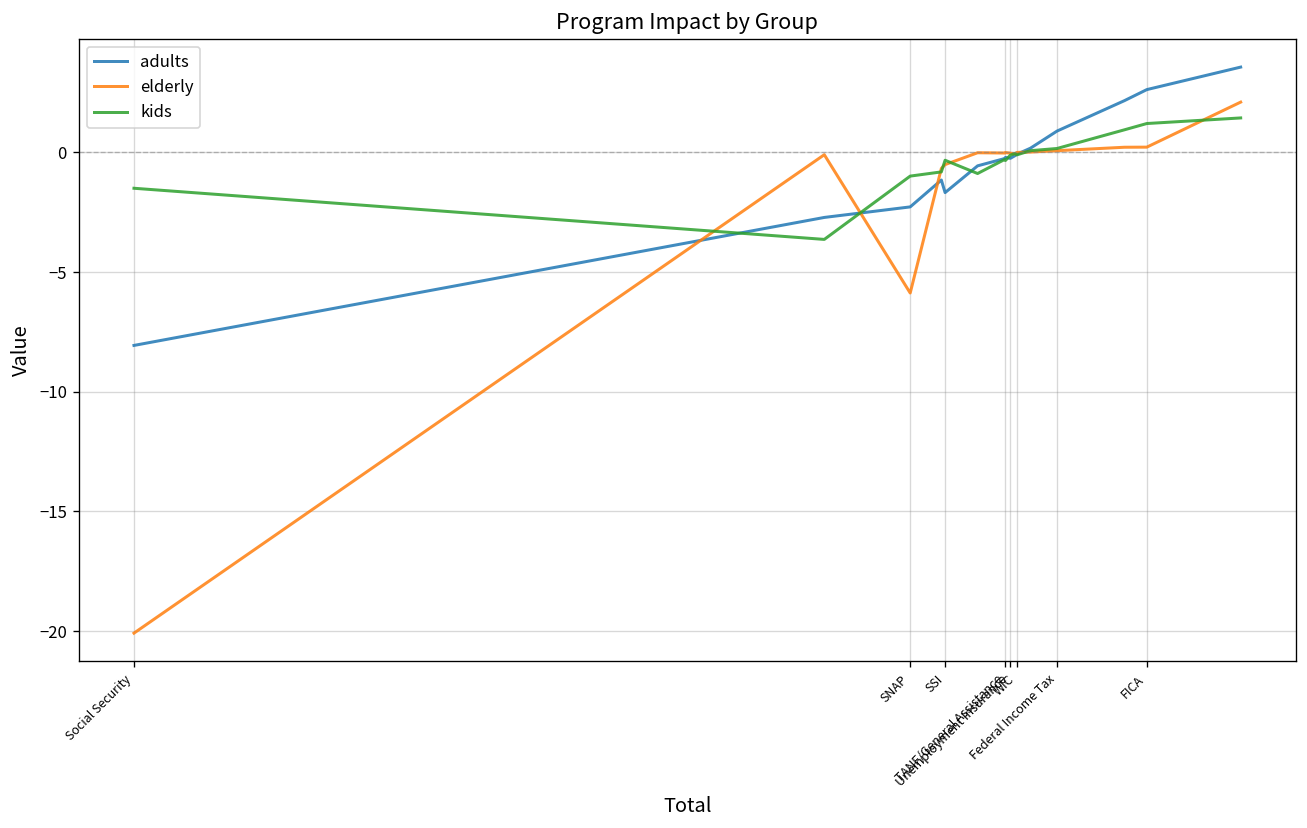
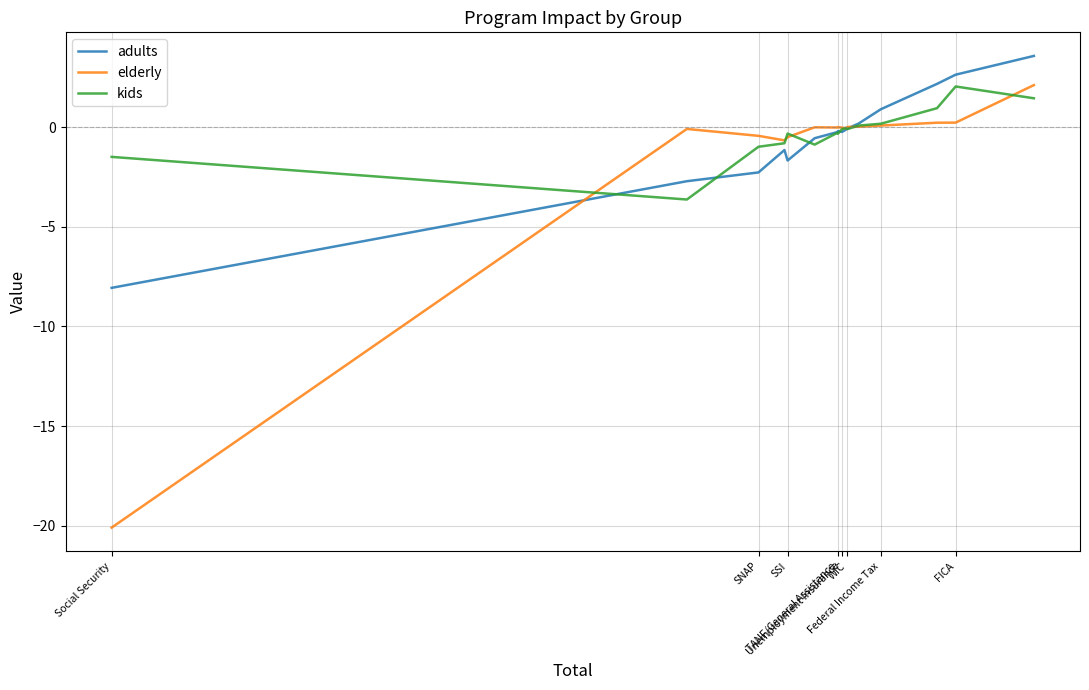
elderly, SNAP: -5.9 -> -0.4
kids, FICA: 1.2 -> 2.0
